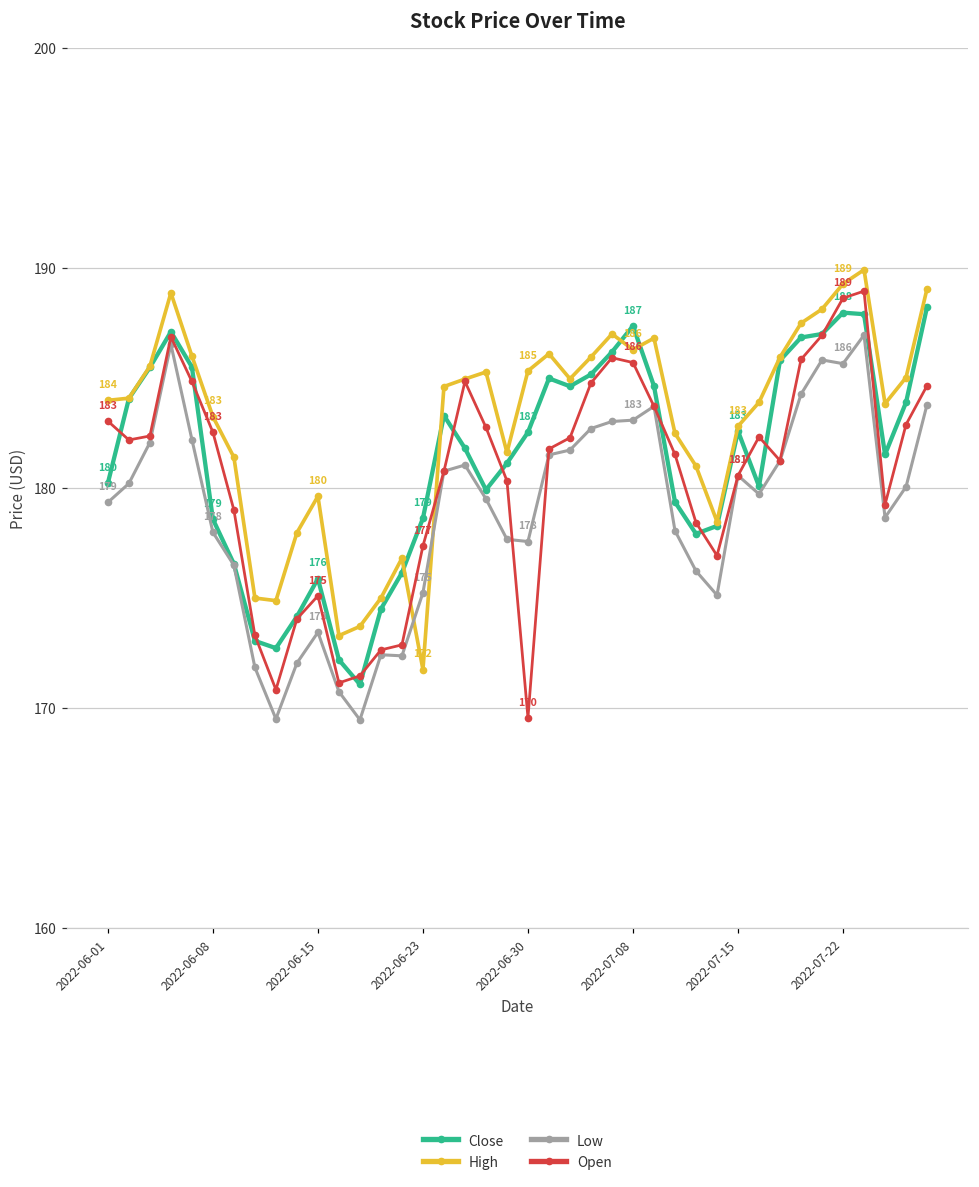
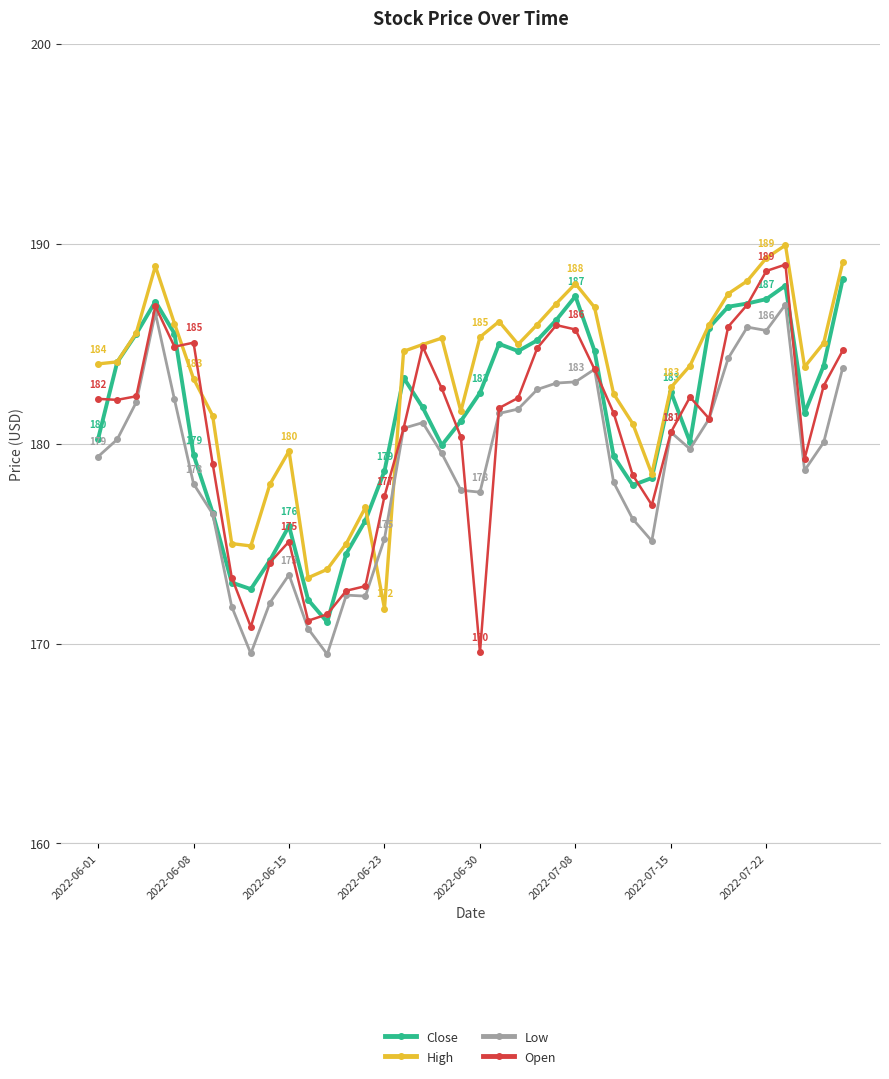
Open, 2022-06-01: 183 -> 182
Close, 2022-06-08: 178.6 -> 179.4
Open, 2022-06-08: 183 -> 185
High, 2022-07-08: 186 -> 188
Close, 2022-07-22: 188 -> 187
